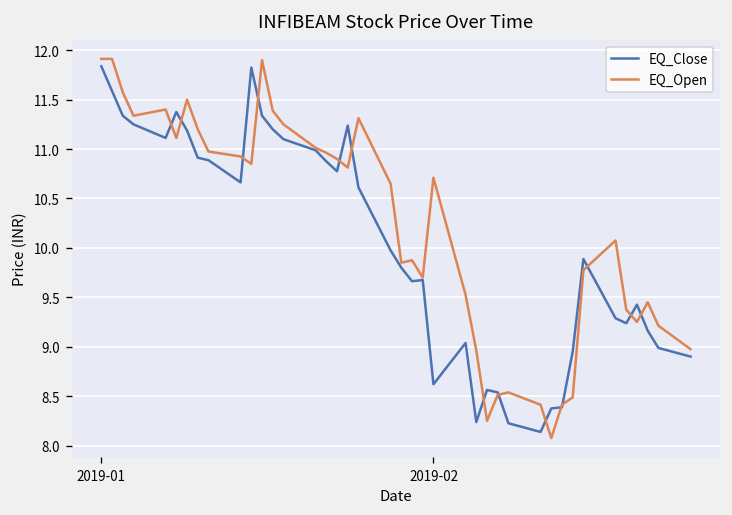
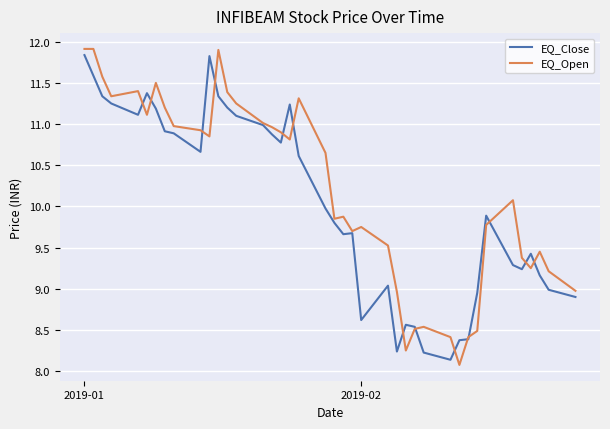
EQ_Open, 2019-02: 10.7 -> 9.8
